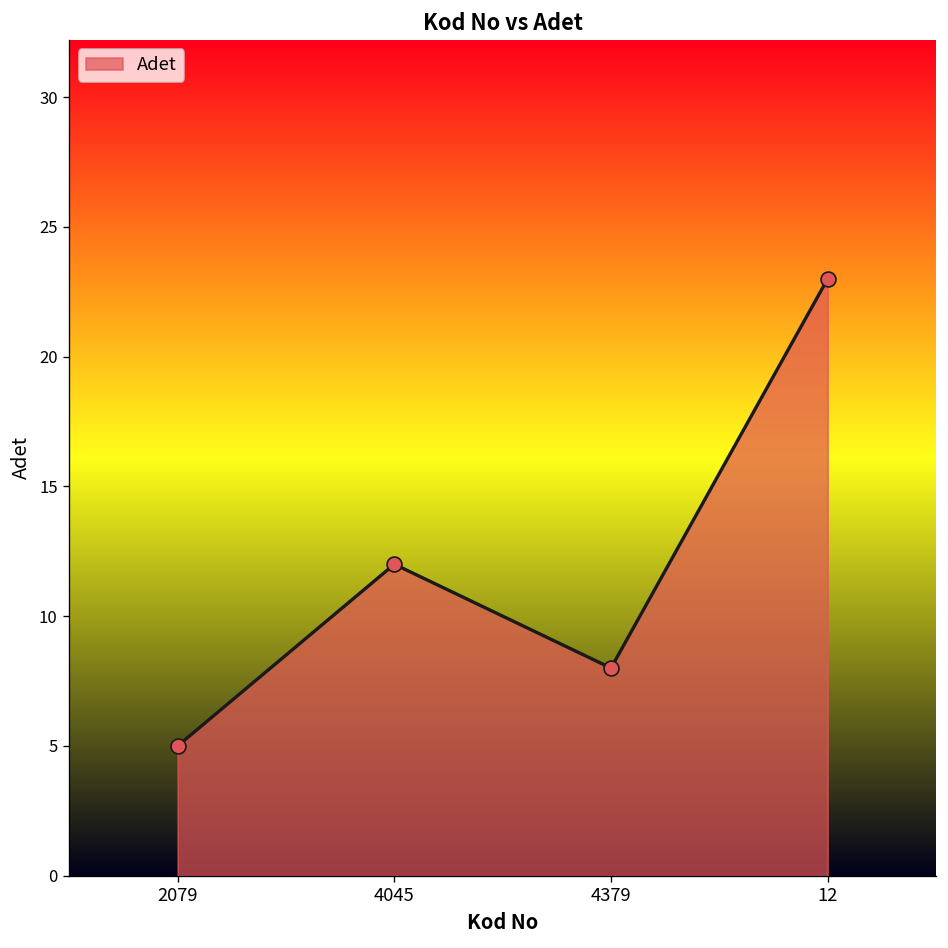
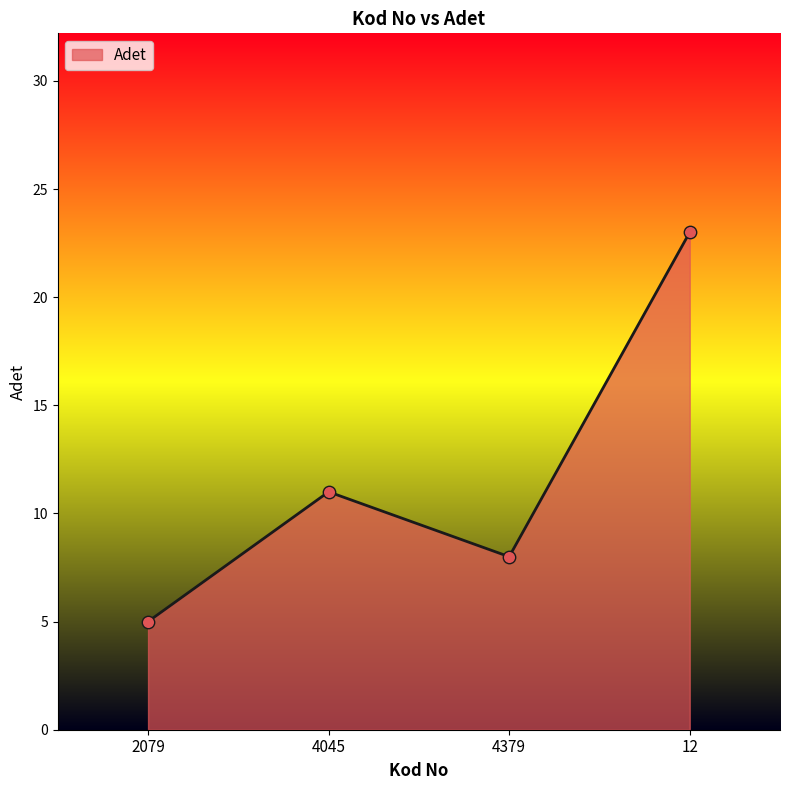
4045: 12 -> 11
